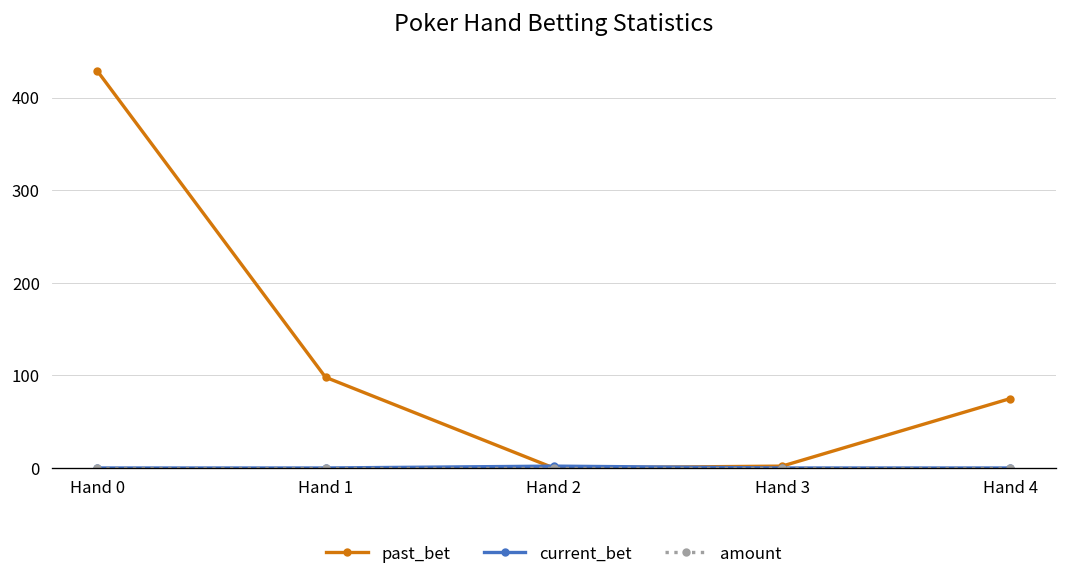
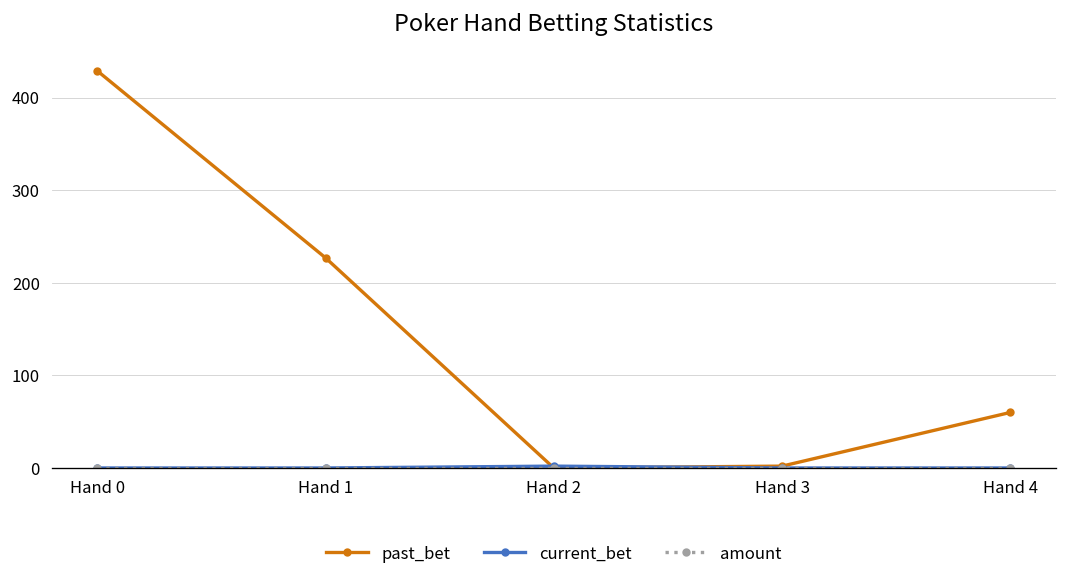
past_bet, Hand 1: 100 -> 230
past_bet, Hand 4: 80 -> 60
